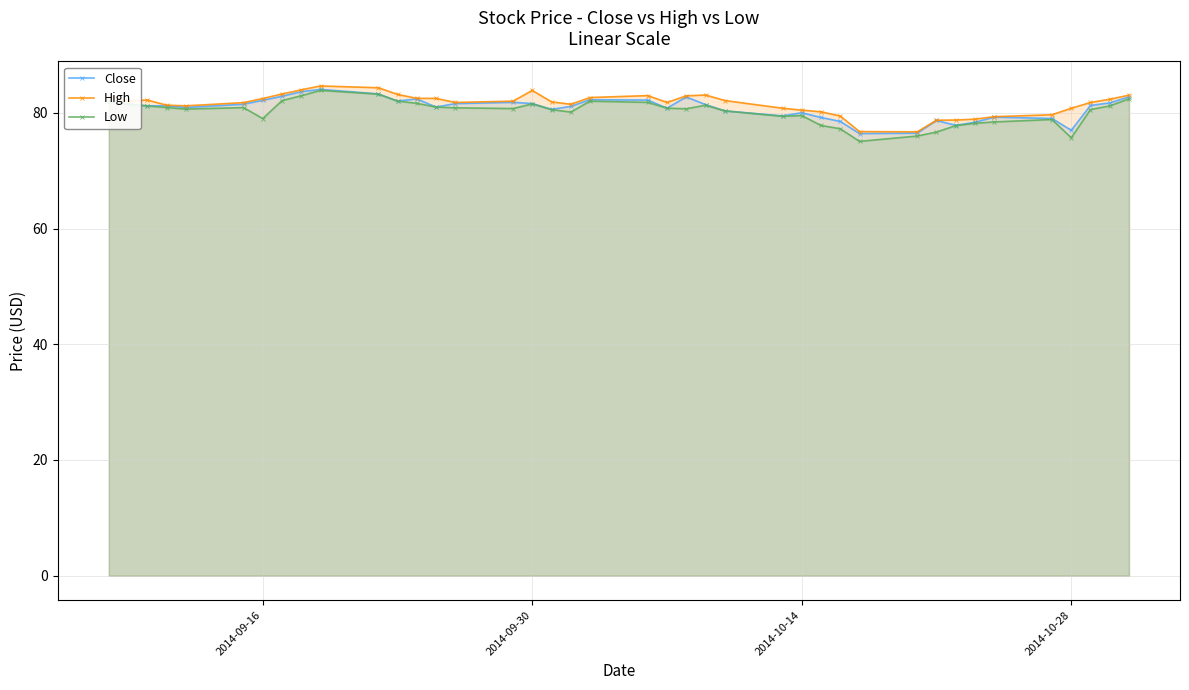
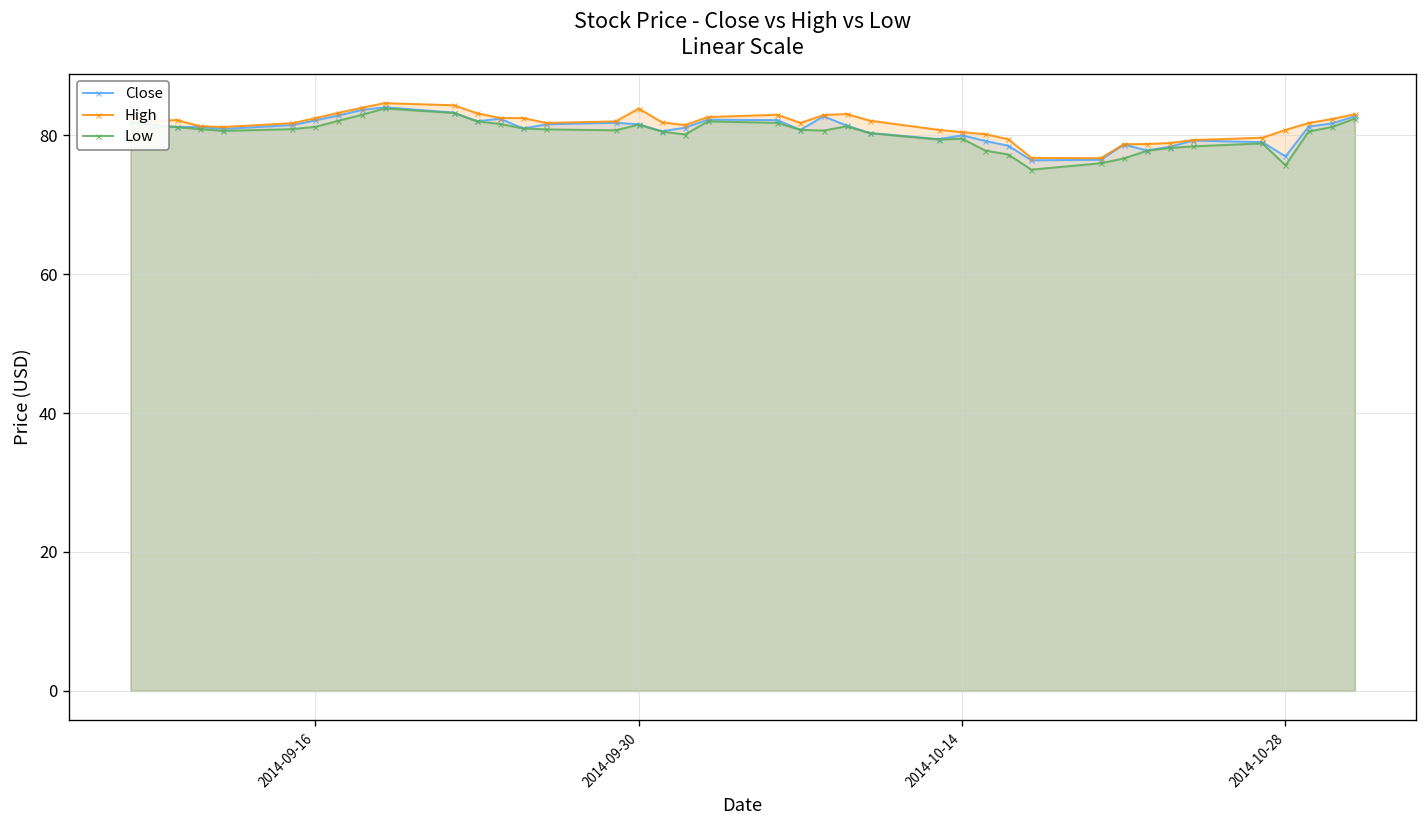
Low, 2014-09-16: 79 -> 81
